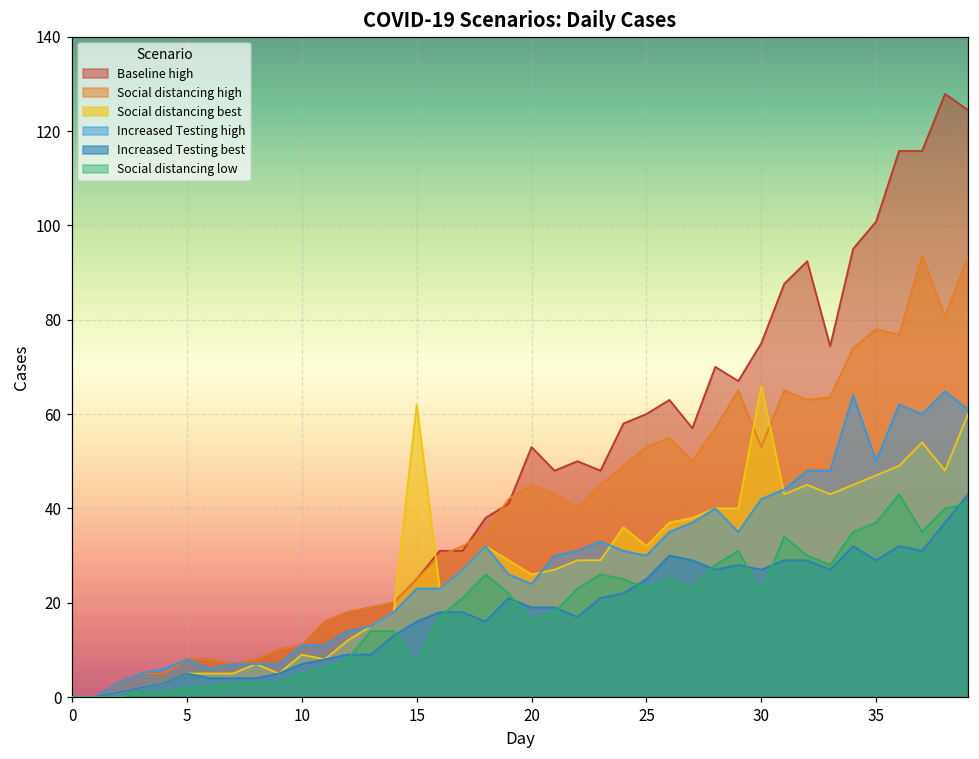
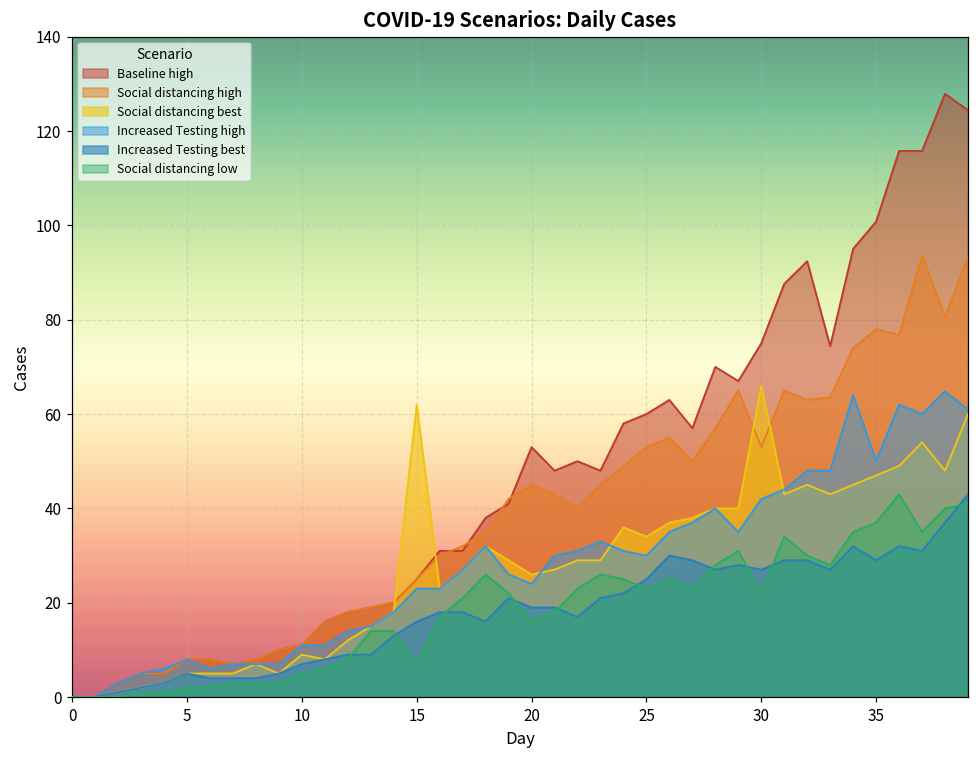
Social distancing best, 25: 32 -> 34
